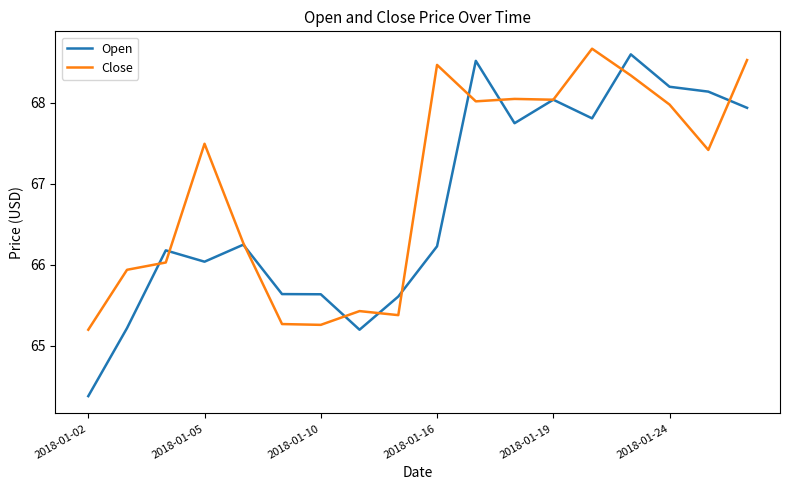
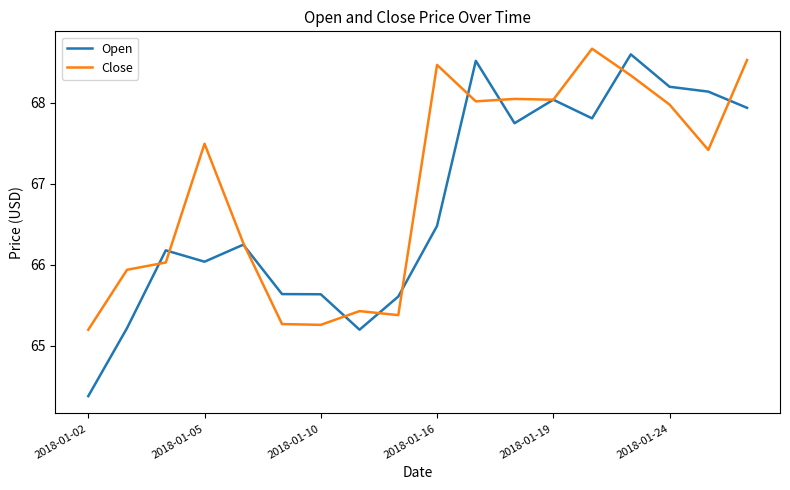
Open, 2018-01-16: 66.2 -> 66.5
